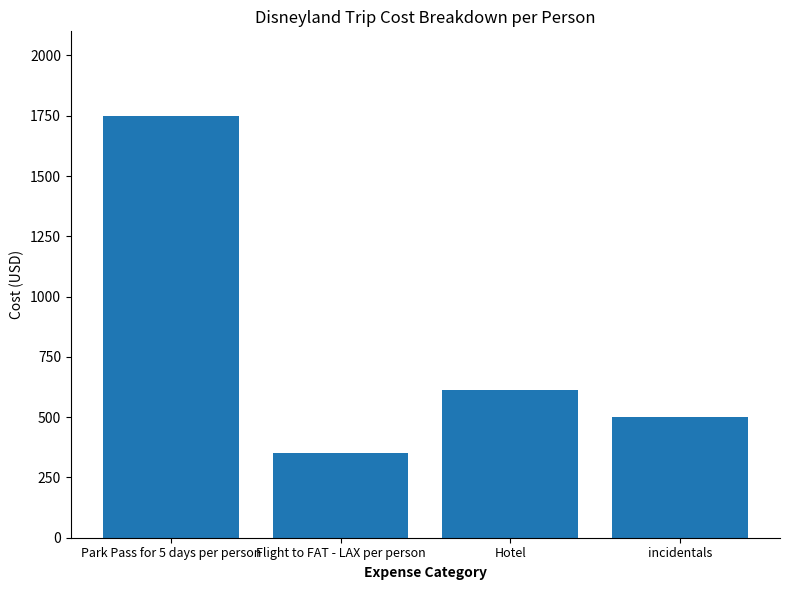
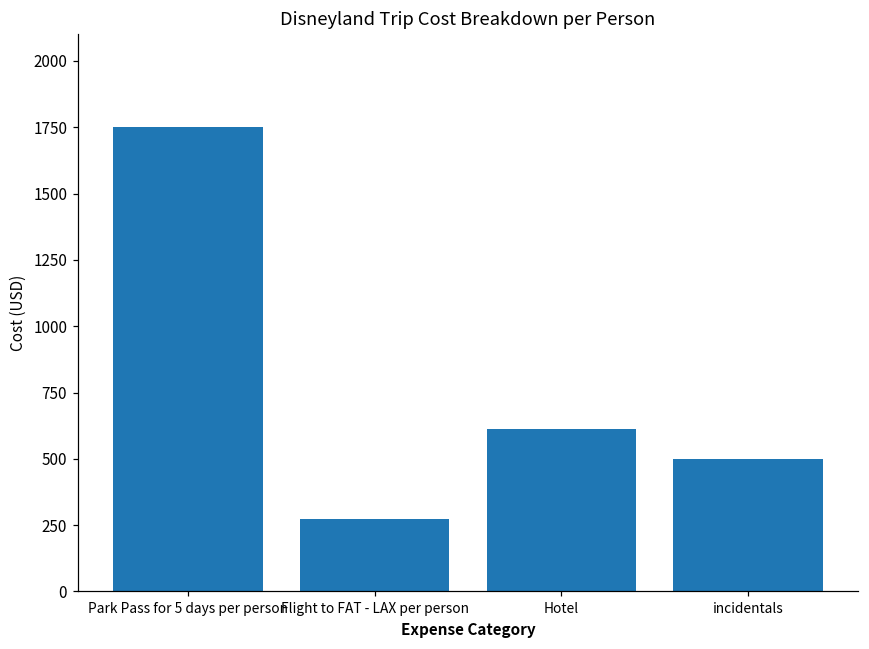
Flight to FAT - LAX per person: 350 -> 270
